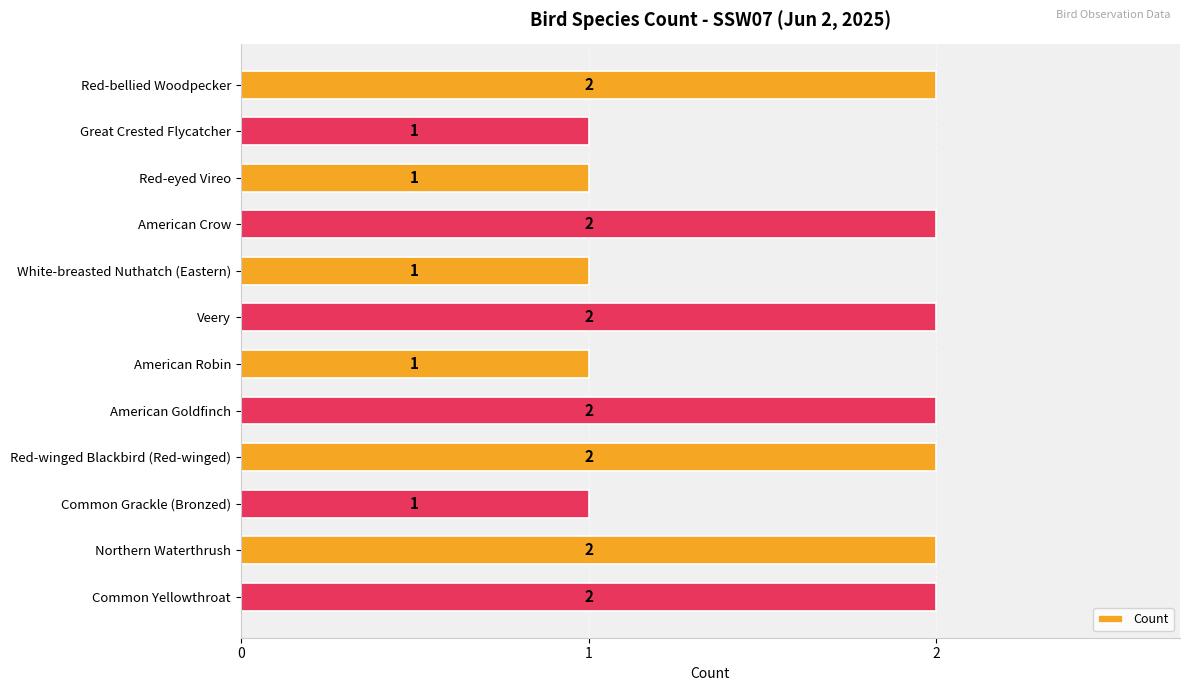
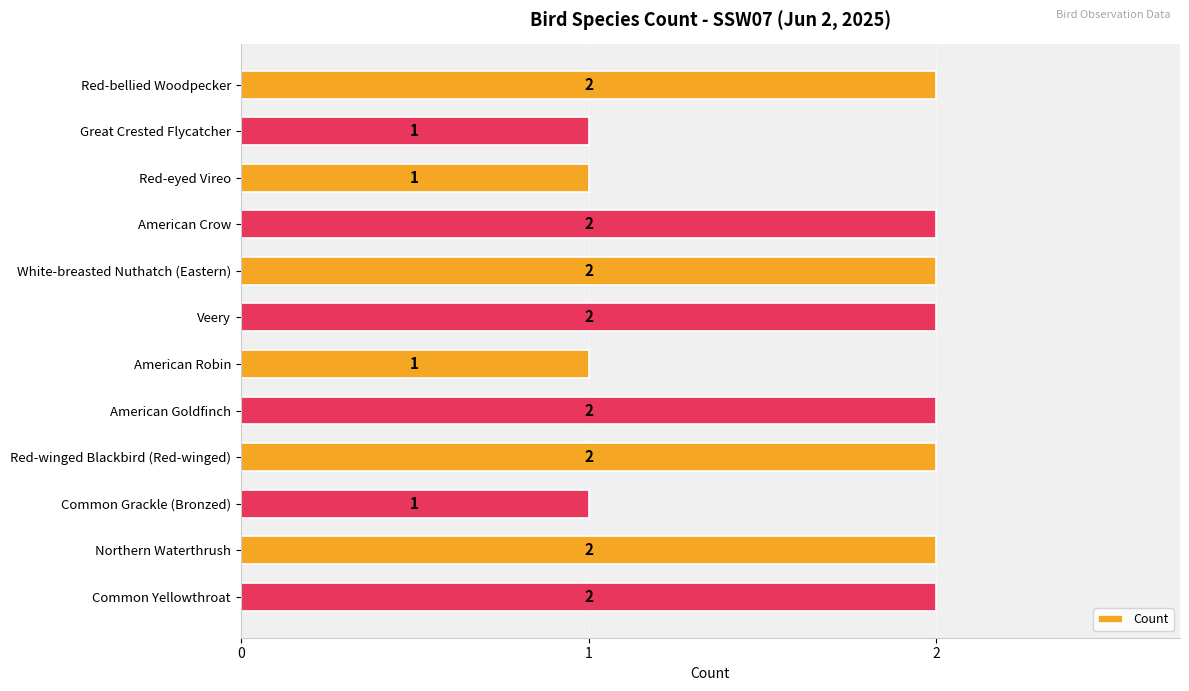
White-breasted Nuthatch (Eastern): 1 -> 2
